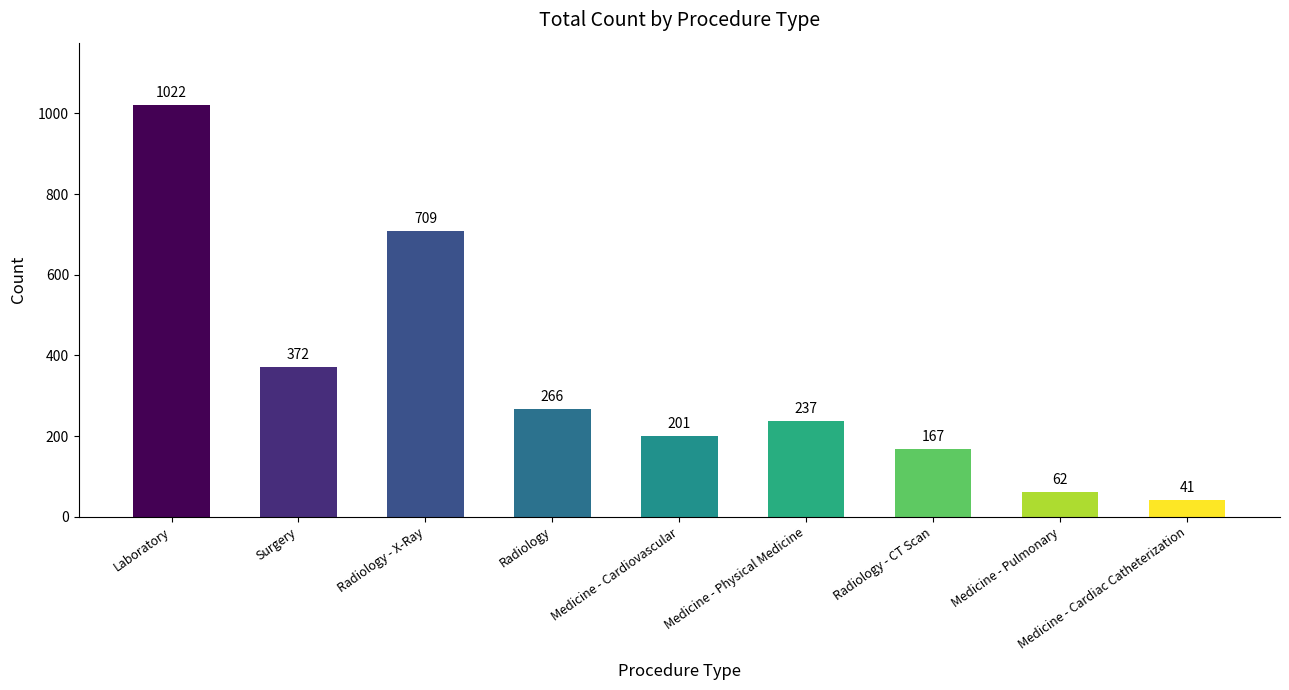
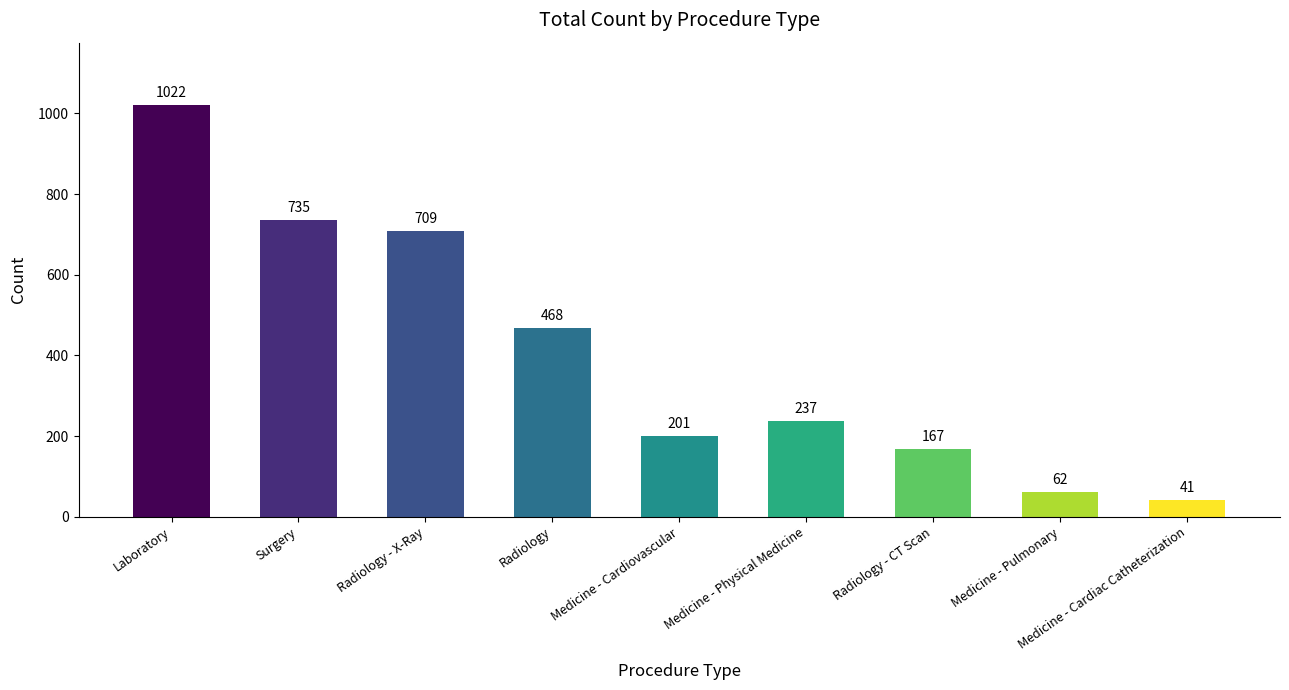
Surgery: 372 -> 735
Radiology: 266 -> 468
